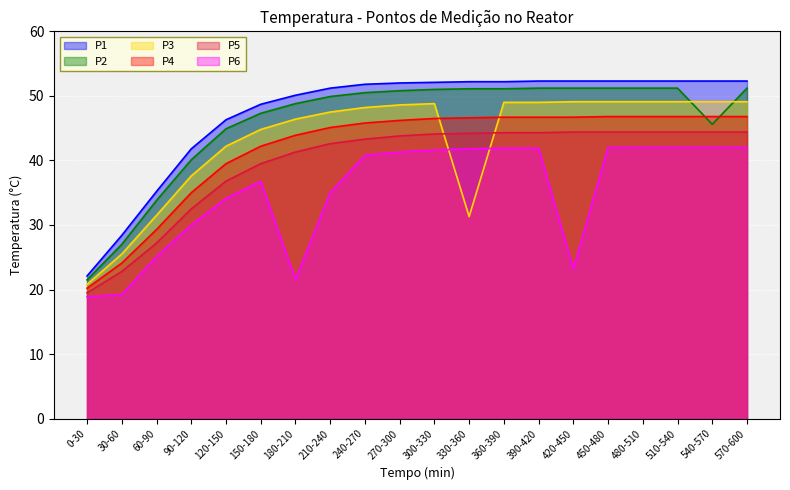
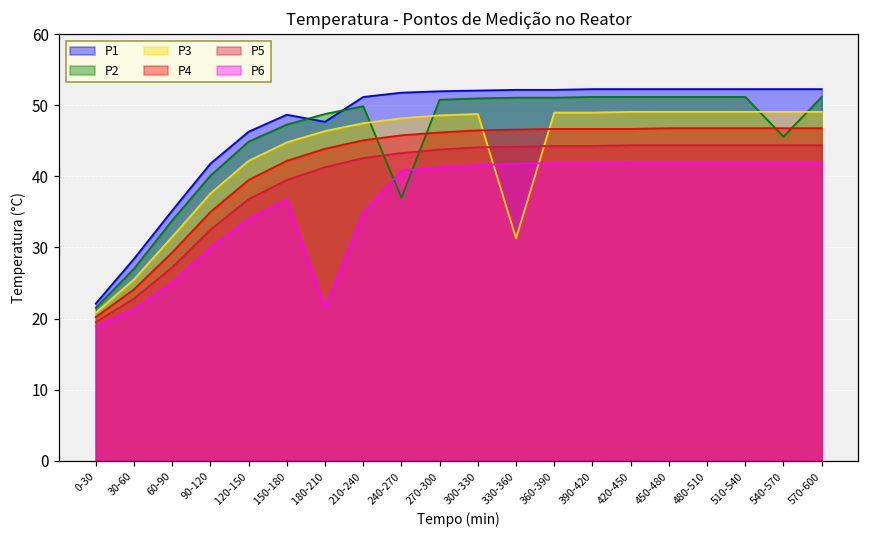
P6, 30-60: 19 -> 21
P1, 180-210: 50 -> 48
P2, 240-270: 51 -> 37
P6, 420-450: 23 -> 42
